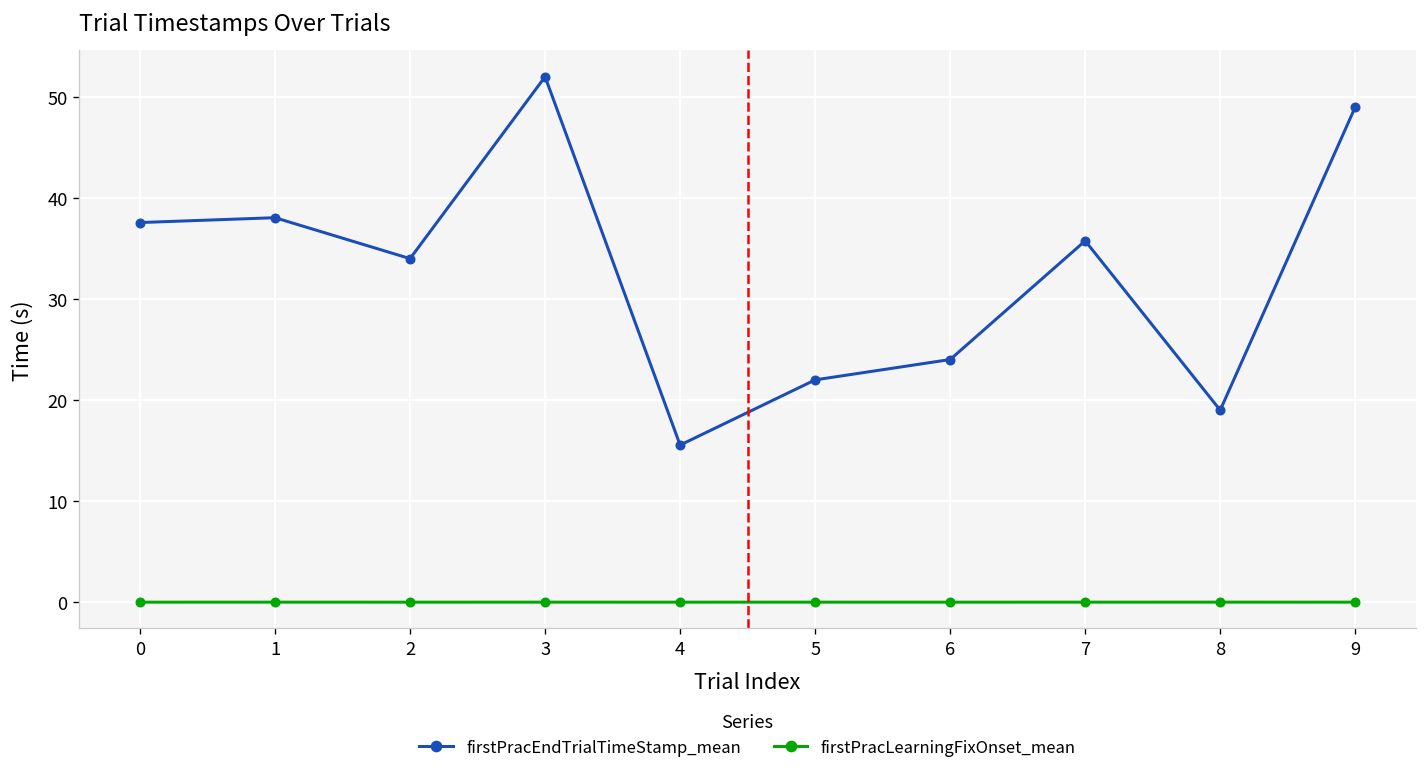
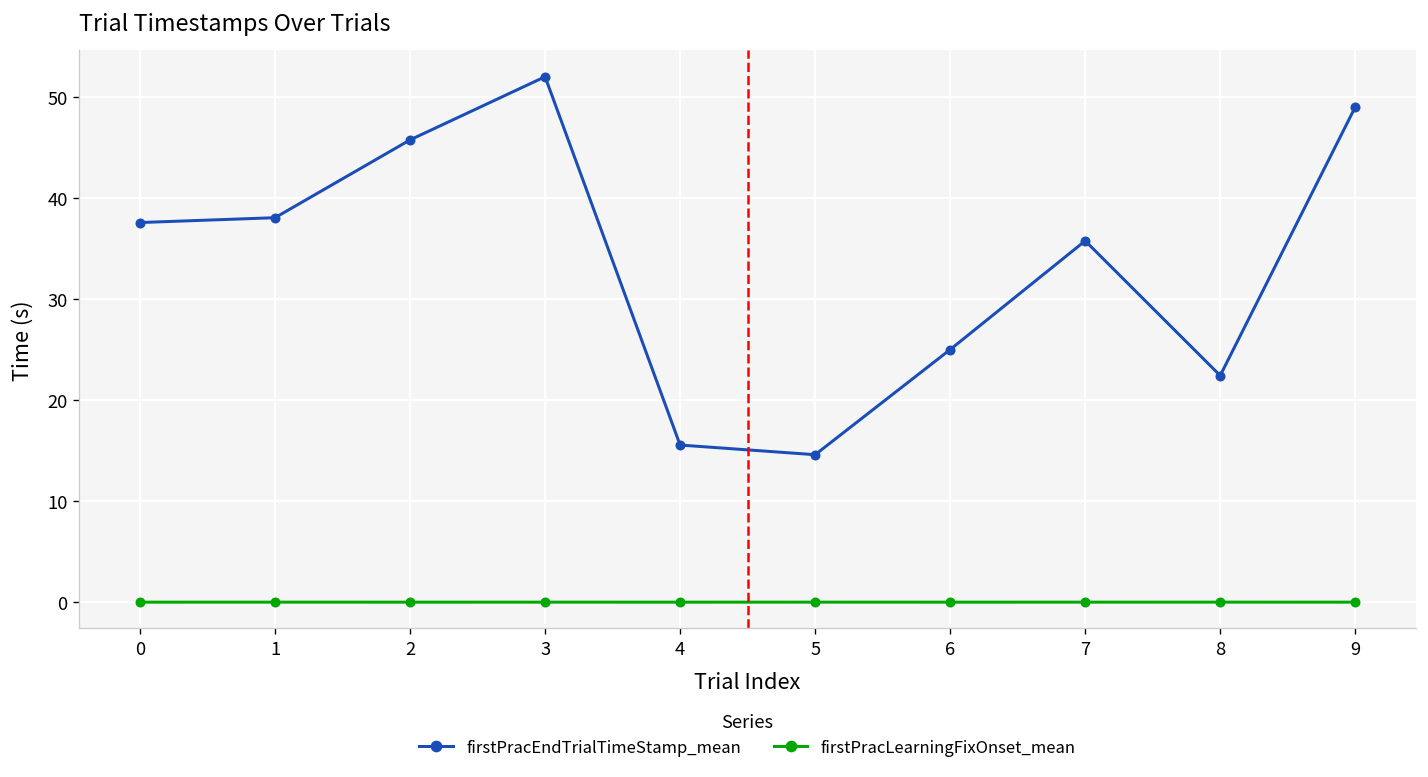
firstPracEndTrialTimeStamp_mean, 2: 34 -> 46
firstPracEndTrialTimeStamp_mean, 5: 22 -> 15
firstPracEndTrialTimeStamp_mean, 6: 24 -> 25
firstPracEndTrialTimeStamp_mean, 8: 19 -> 22
